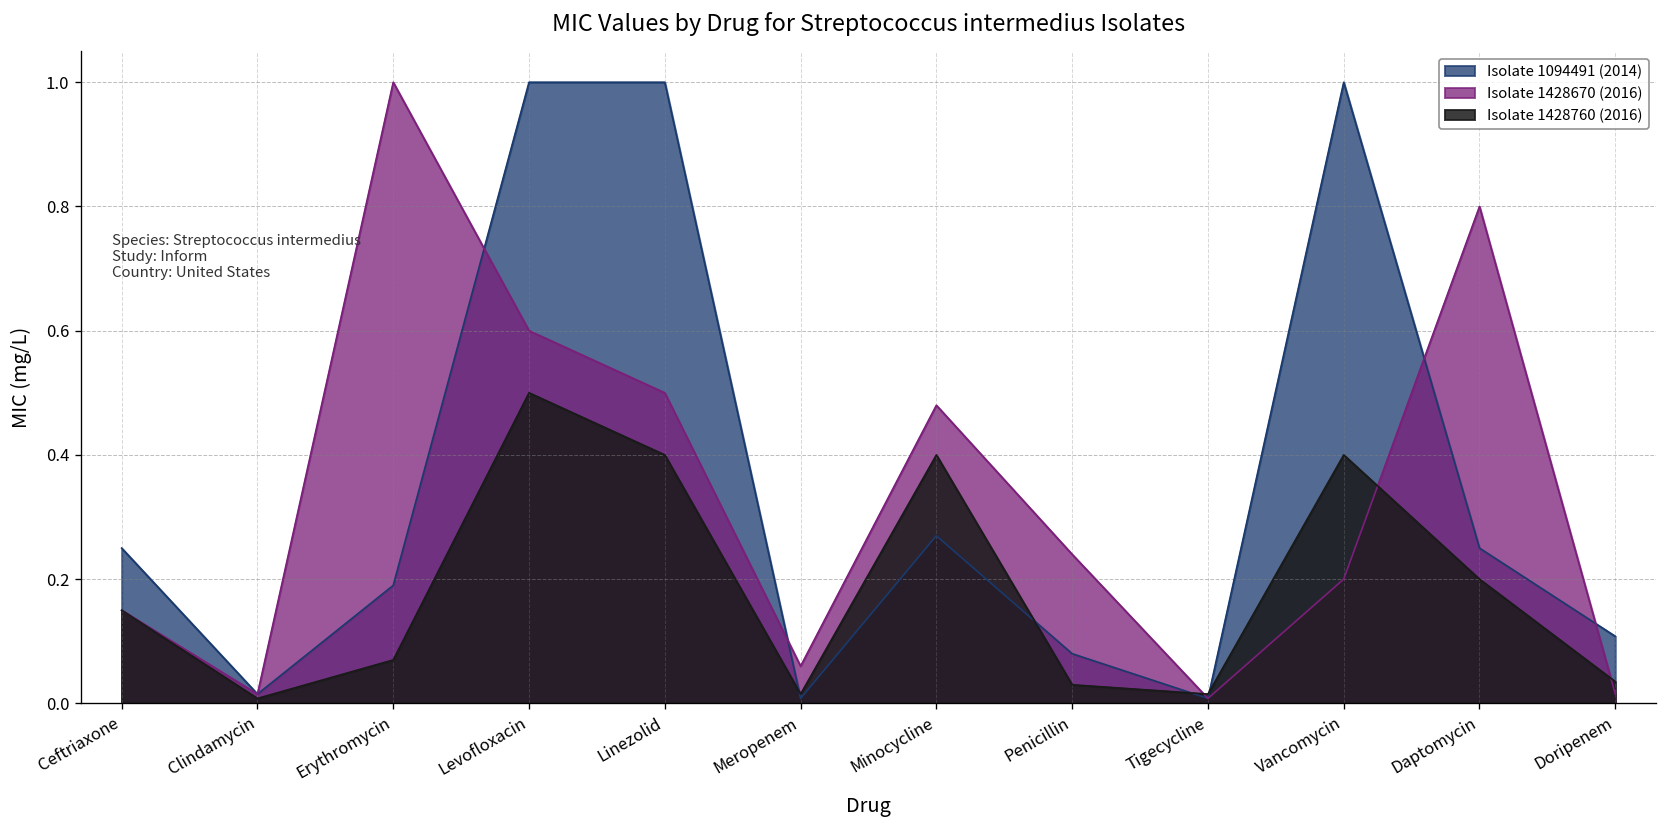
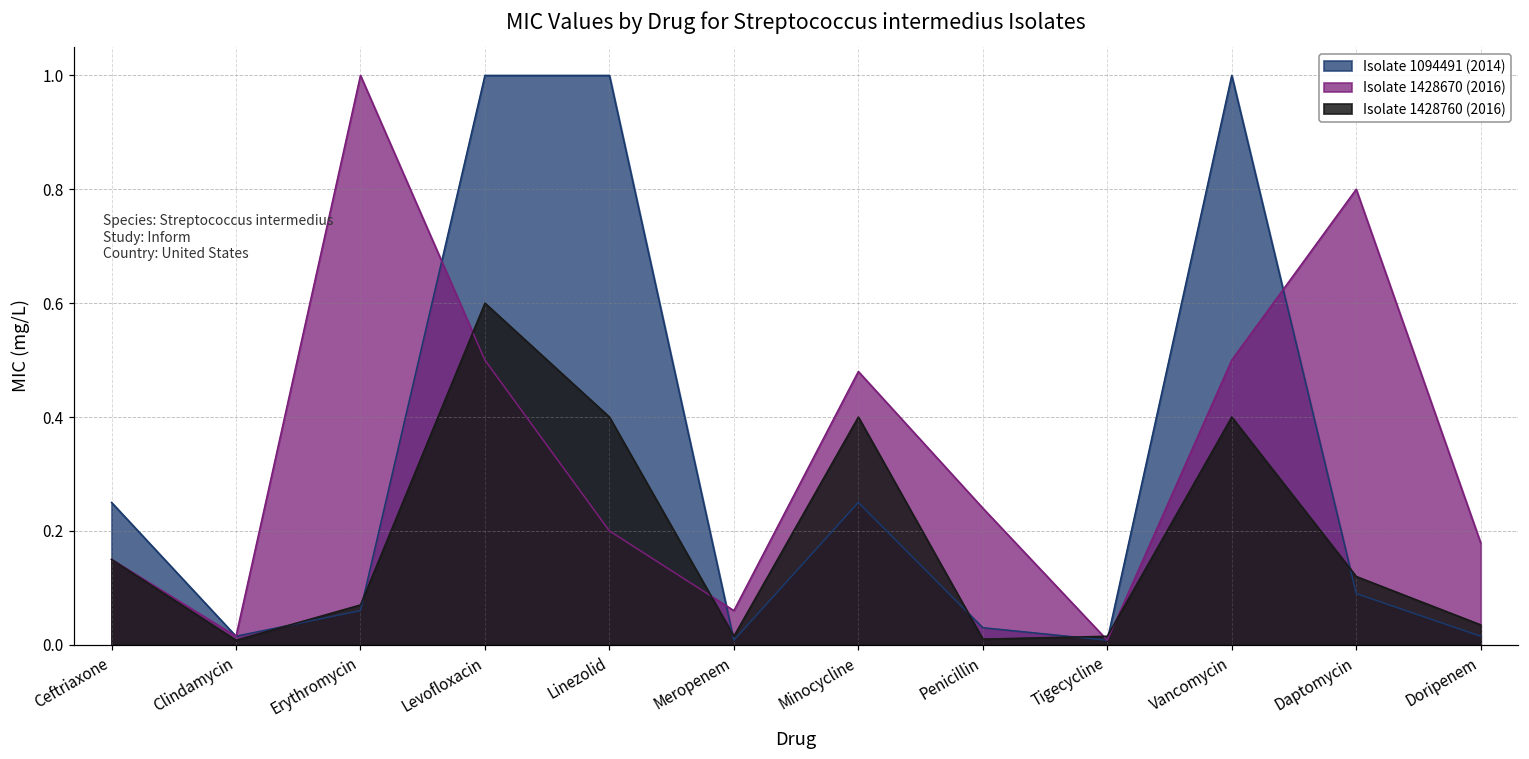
Isolate 1094491 (2014), Erythromycin: 0.19 -> 0.06
Isolate 1428670 (2016), Levofloxacin: 0.6 -> 0.5
Isolate 1428760 (2016), Levofloxacin: 0.5 -> 0.6
Isolate 1428670 (2016), Linezolid: 0.5 -> 0.2
Isolate 1094491 (2014), Minocycline: 0.27 -> 0.25
Isolate 1094491 (2014), Penicillin: 0.08 -> 0.03
Isolate 1428760 (2016), Penicillin: 0.03 -> 0.01
Isolate 1428670 (2016), Vancomycin: 0.2 -> 0.5
Isolate 1094491 (2014), Daptomycin: 0.25 -> 0.09
Isolate 1428760 (2016), Daptomycin: 0.20 -> 0.12
Isolate 1094491 (2014), Doripenem: 0.11 -> 0.02
Isolate 1428670 (2016), Doripenem: 0.02 -> 0.18
